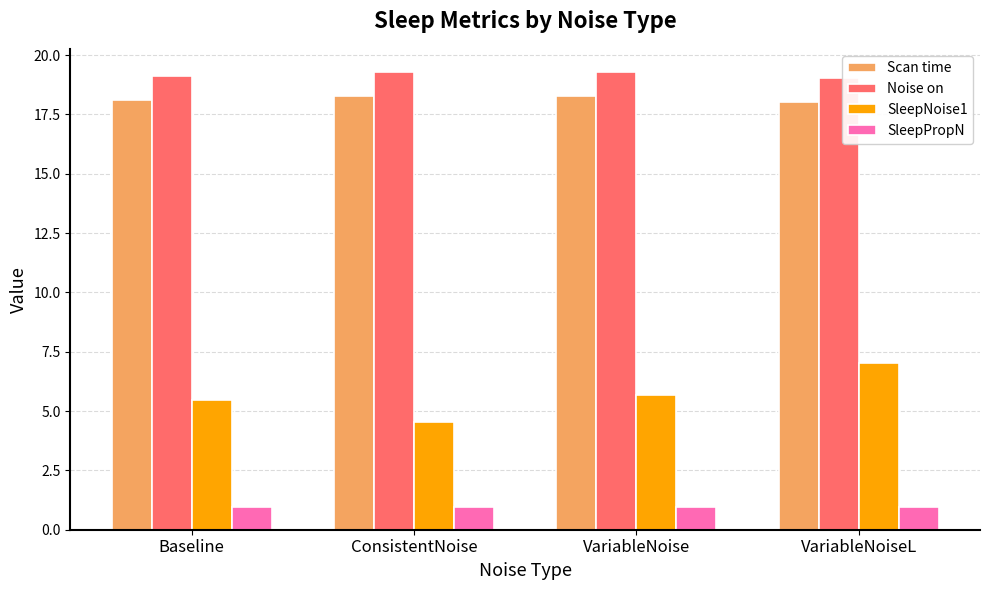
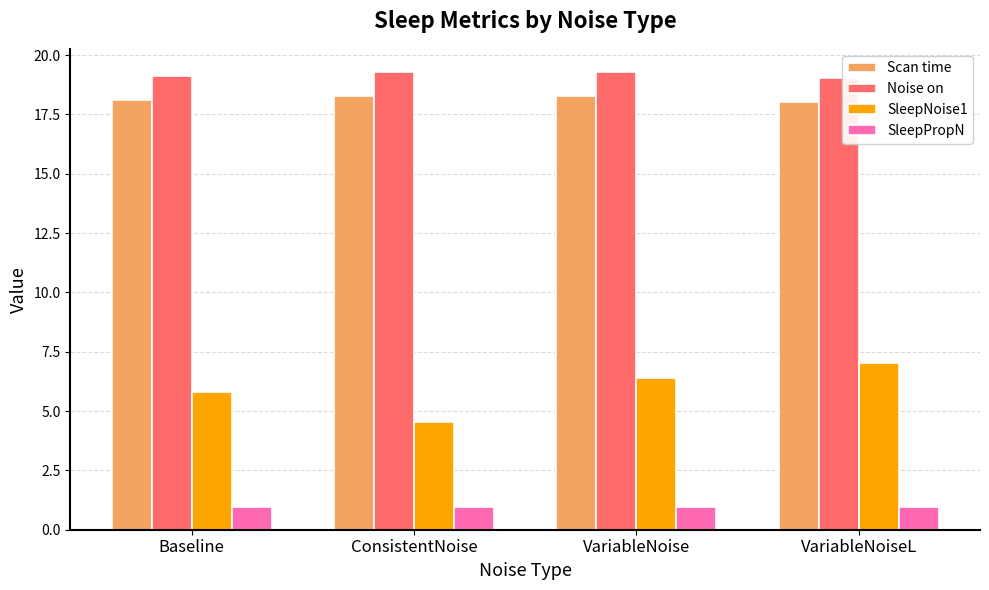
SleepNoise1, Baseline: 5.5 -> 5.8
SleepNoise1, VariableNoise: 5.7 -> 6.4
